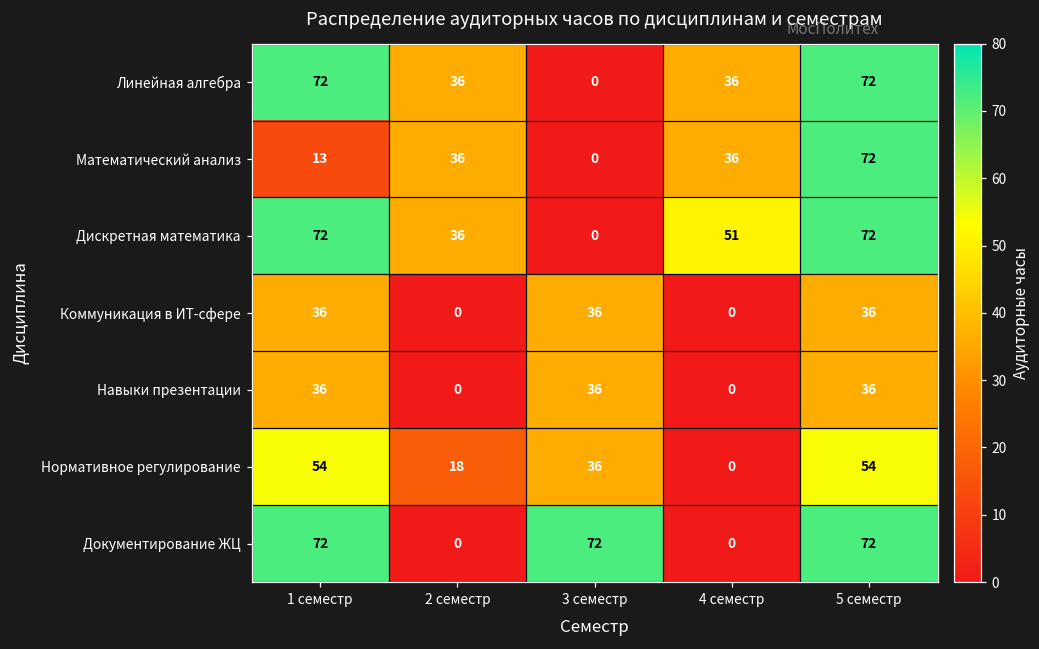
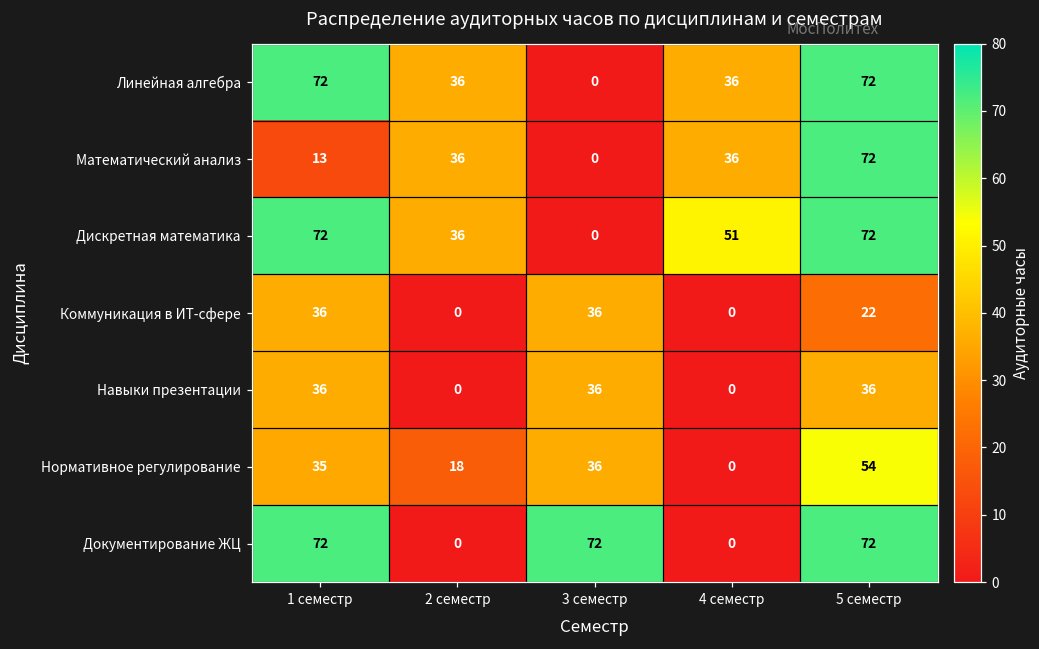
Коммуникация в ИТ-сфере, 5 семестр: 36 -> 22
Нормативное регулирование, 1 семестр: 54 -> 35
